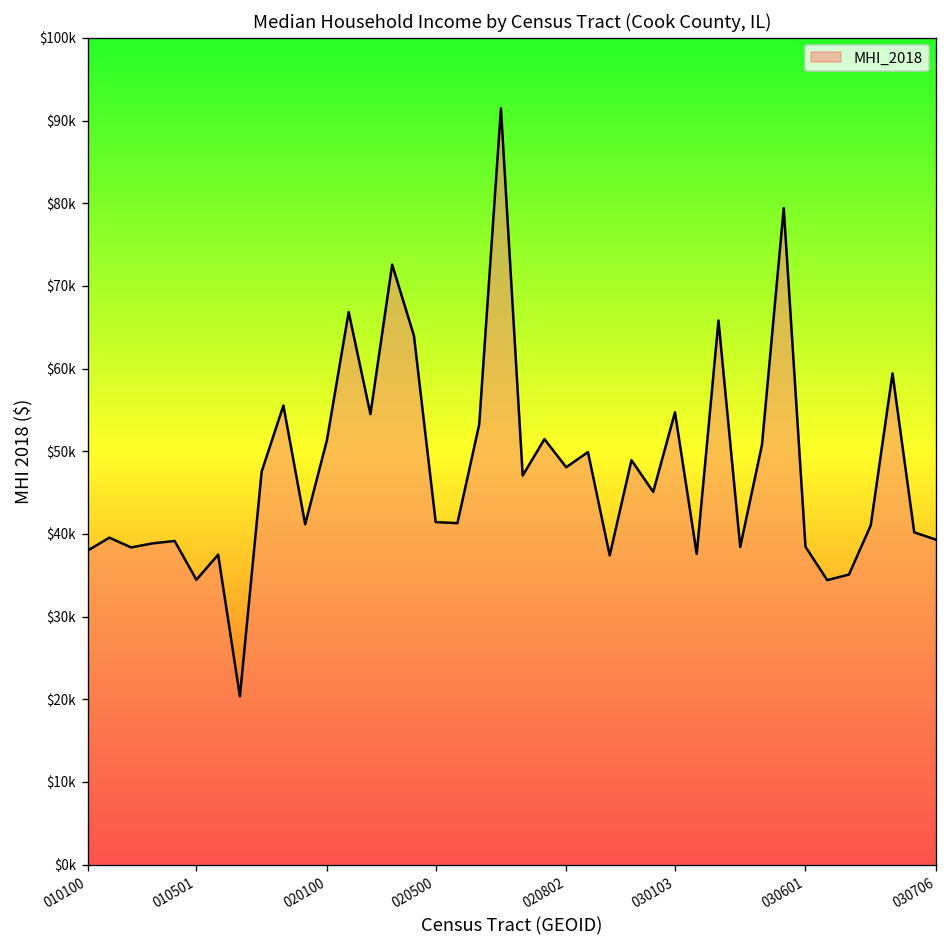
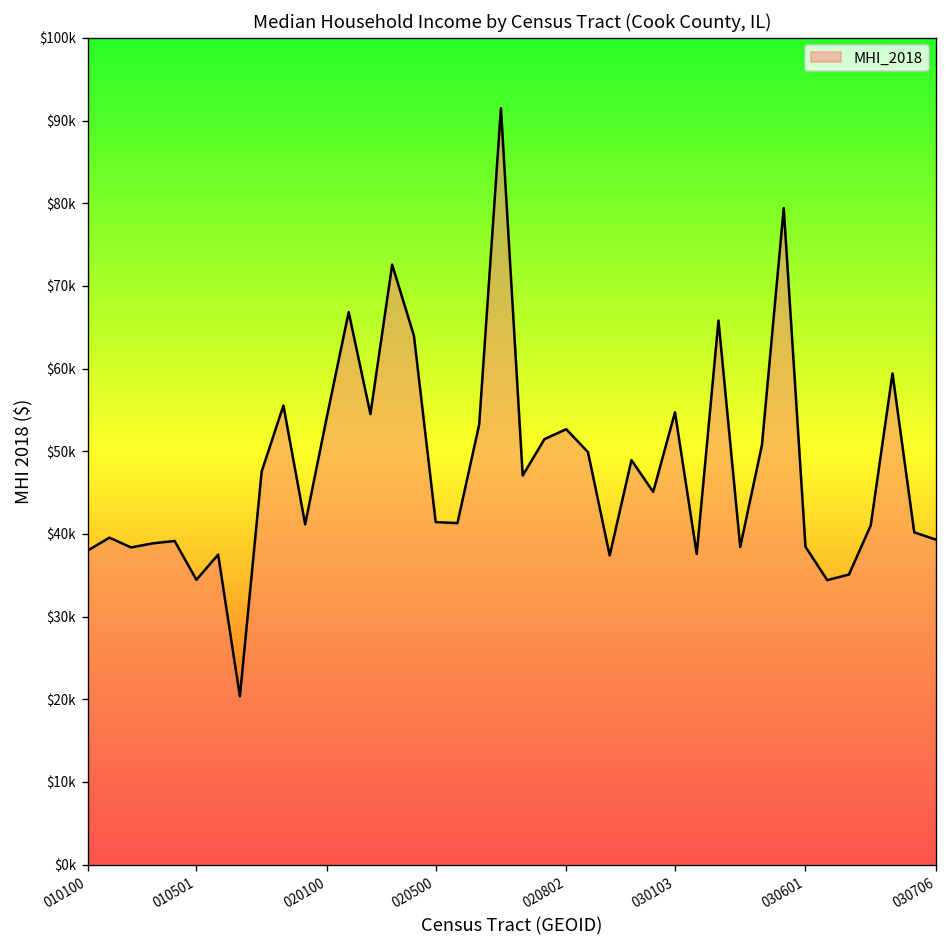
020100: $51000 -> $54000
020802: $48000 -> $53000
